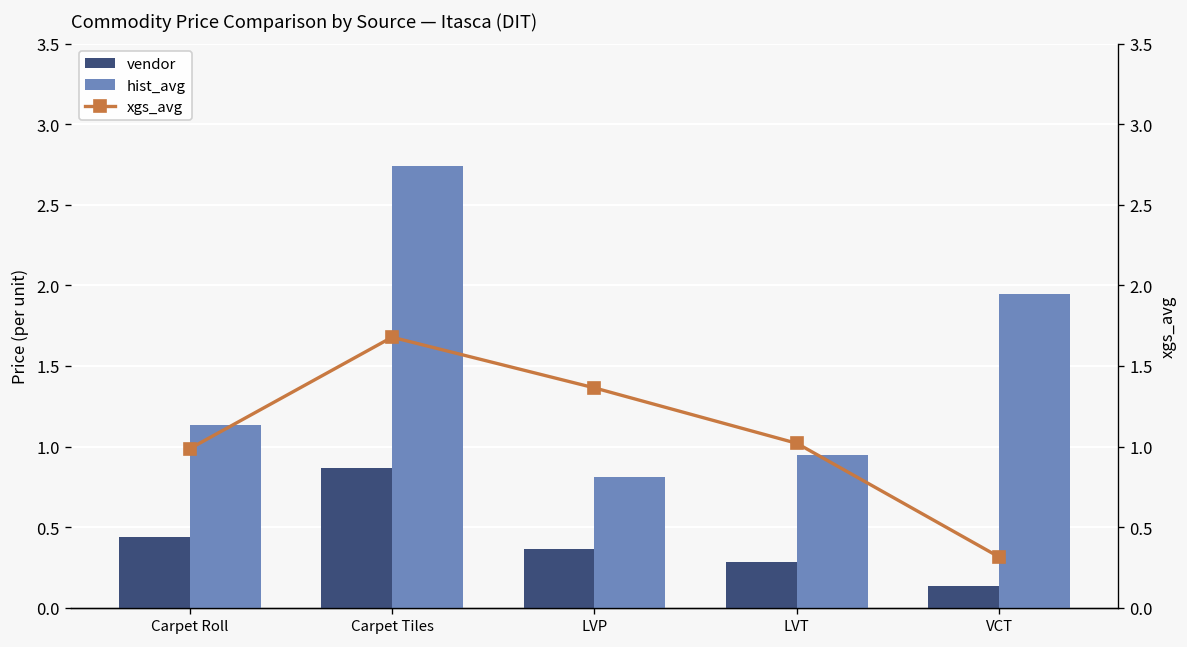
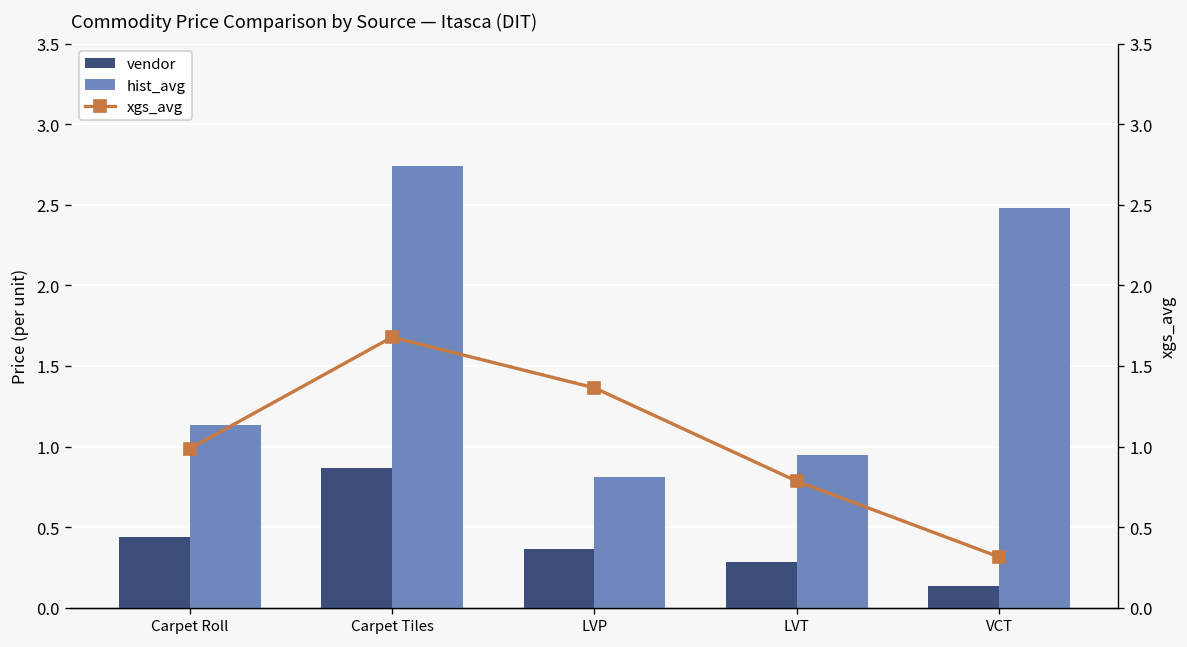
hist_avg, VCT: 1.95 -> 2.48
xgs_avg, LVT: 1.02 -> 0.78
